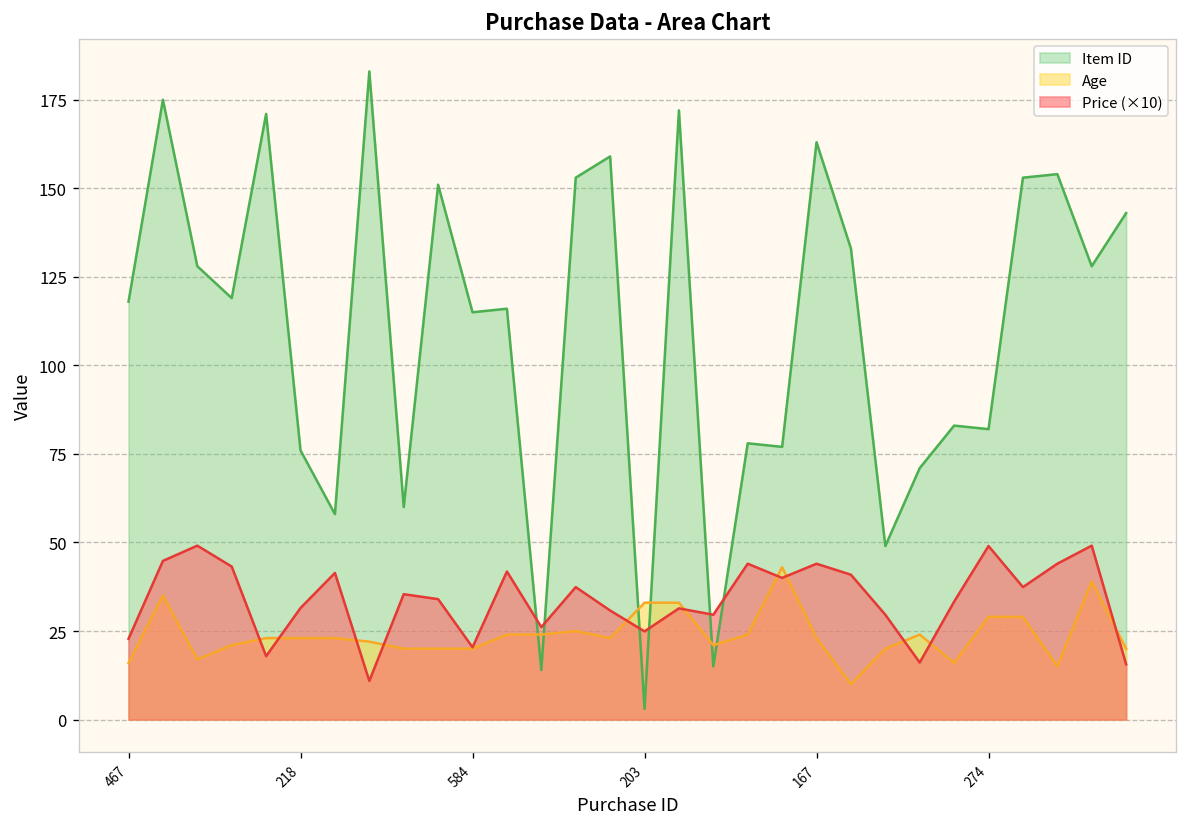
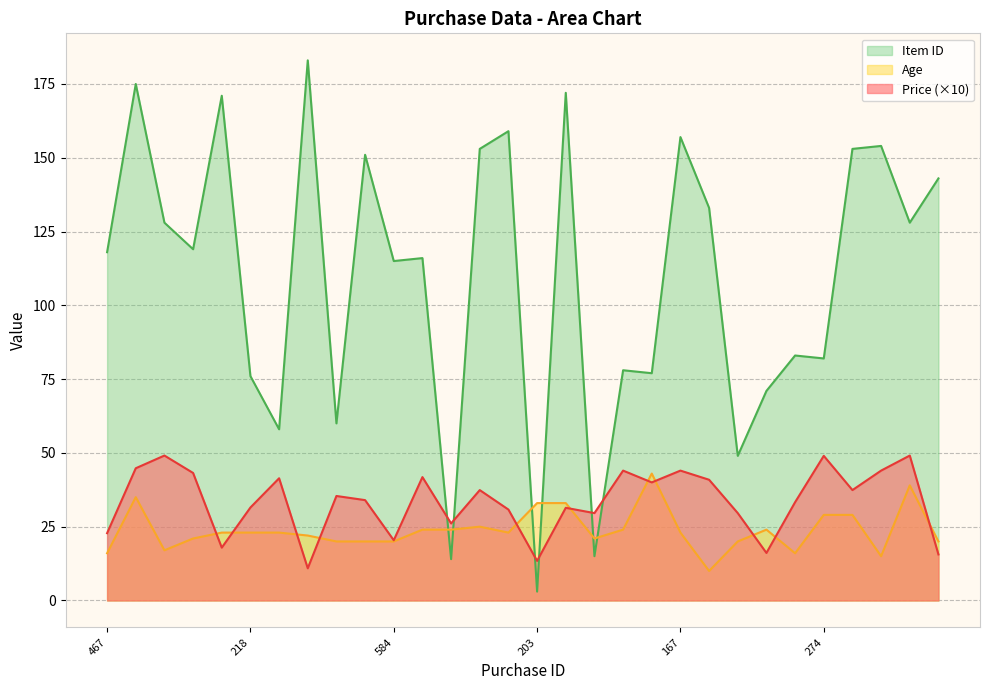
Price (×10), 203: 25 -> 13
Item ID, 167: 163 -> 157
